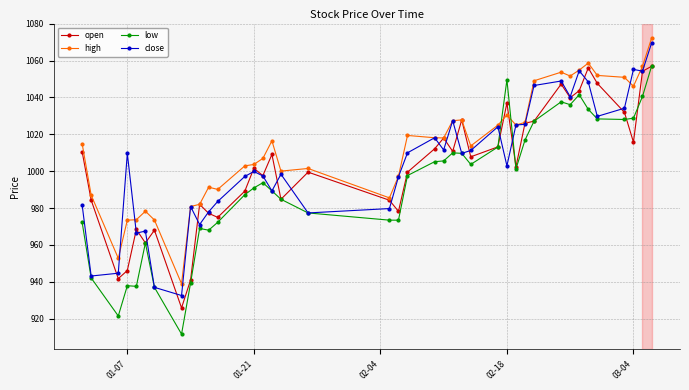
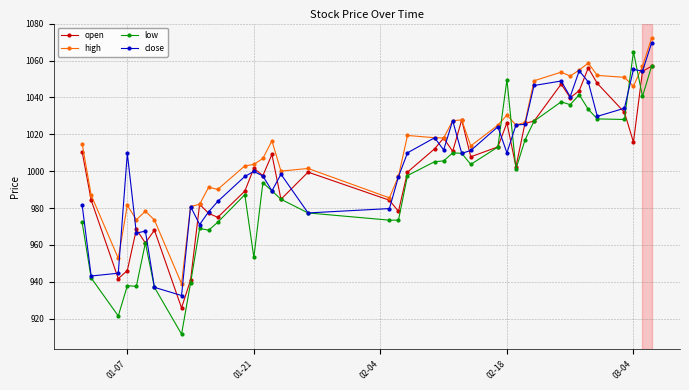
high, 01-07: 973 -> 982
low, 01-21: 991 -> 953
open, 02-18: 1037 -> 1026
close, 02-18: 1003 -> 1010
low, 03-04: 1029 -> 1065
